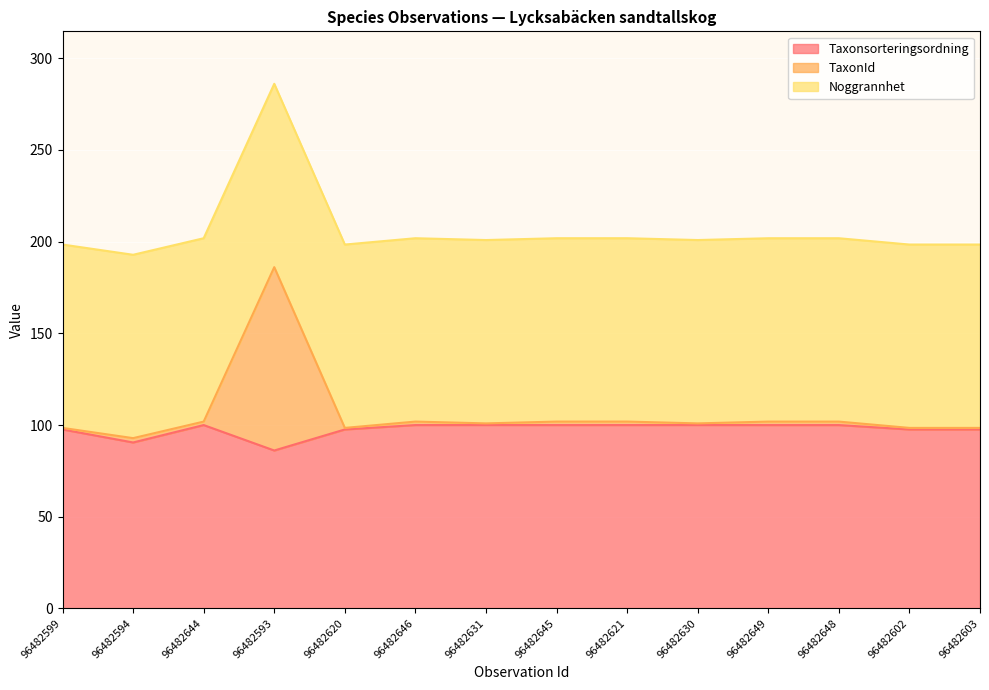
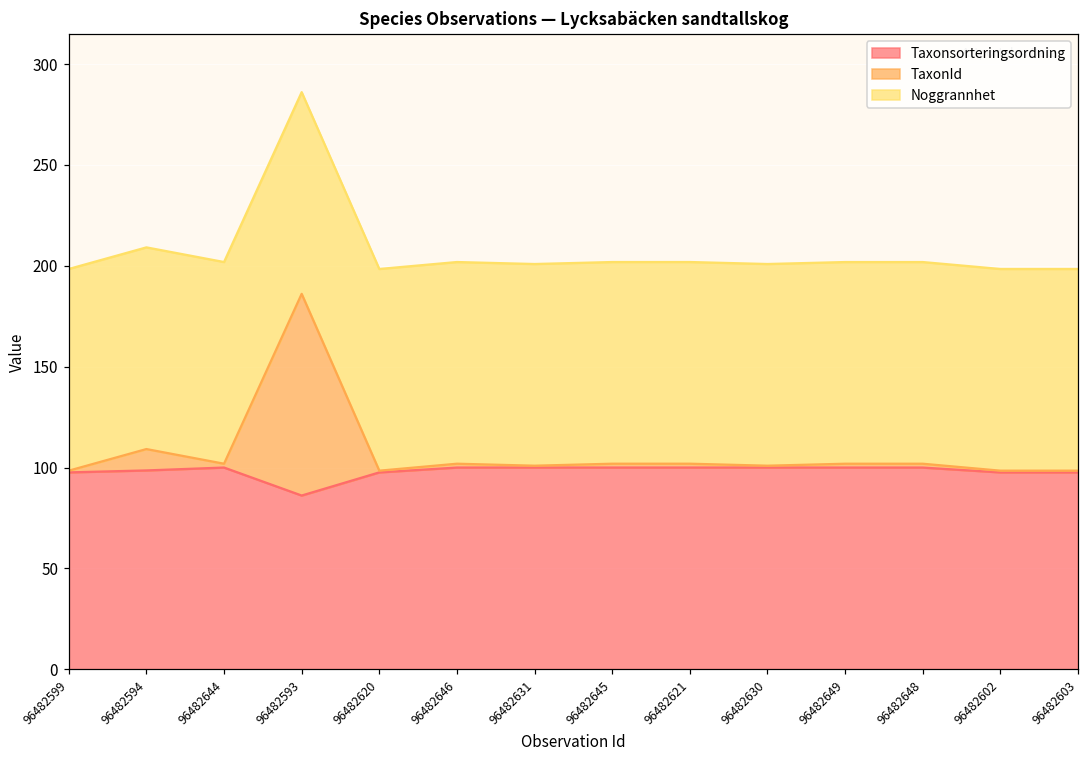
Taxonsorteringsordning, 96482594: 90 -> 99
TaxonId, 96482594: 2 -> 11
